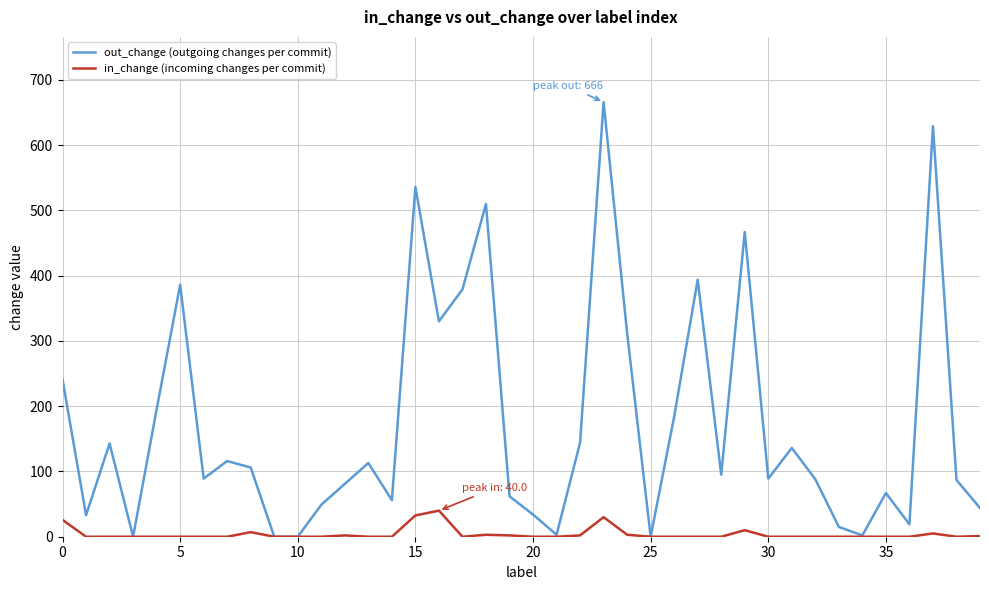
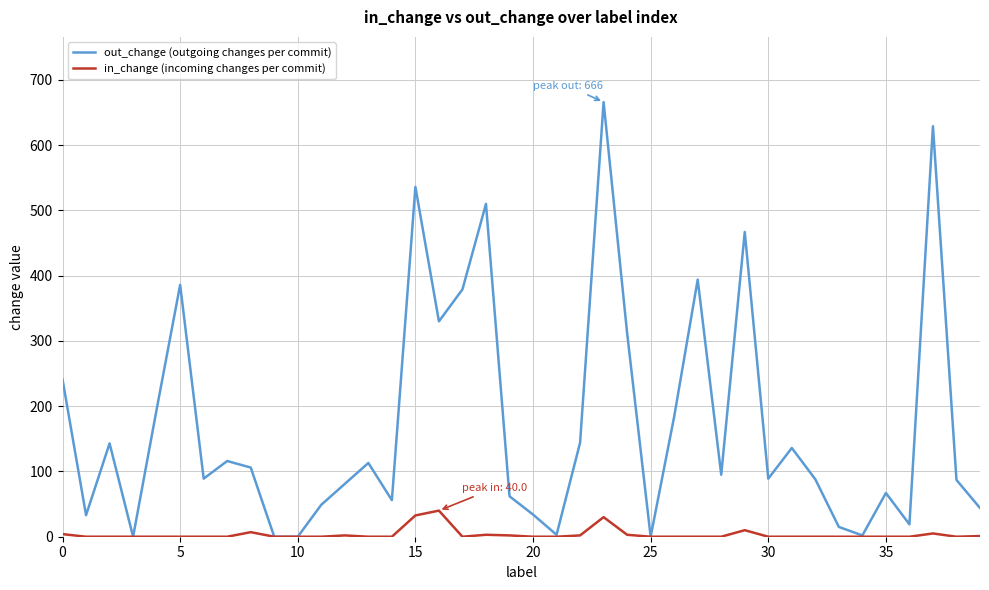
in_change (incoming changes per commit), 0: 30 -> 0
